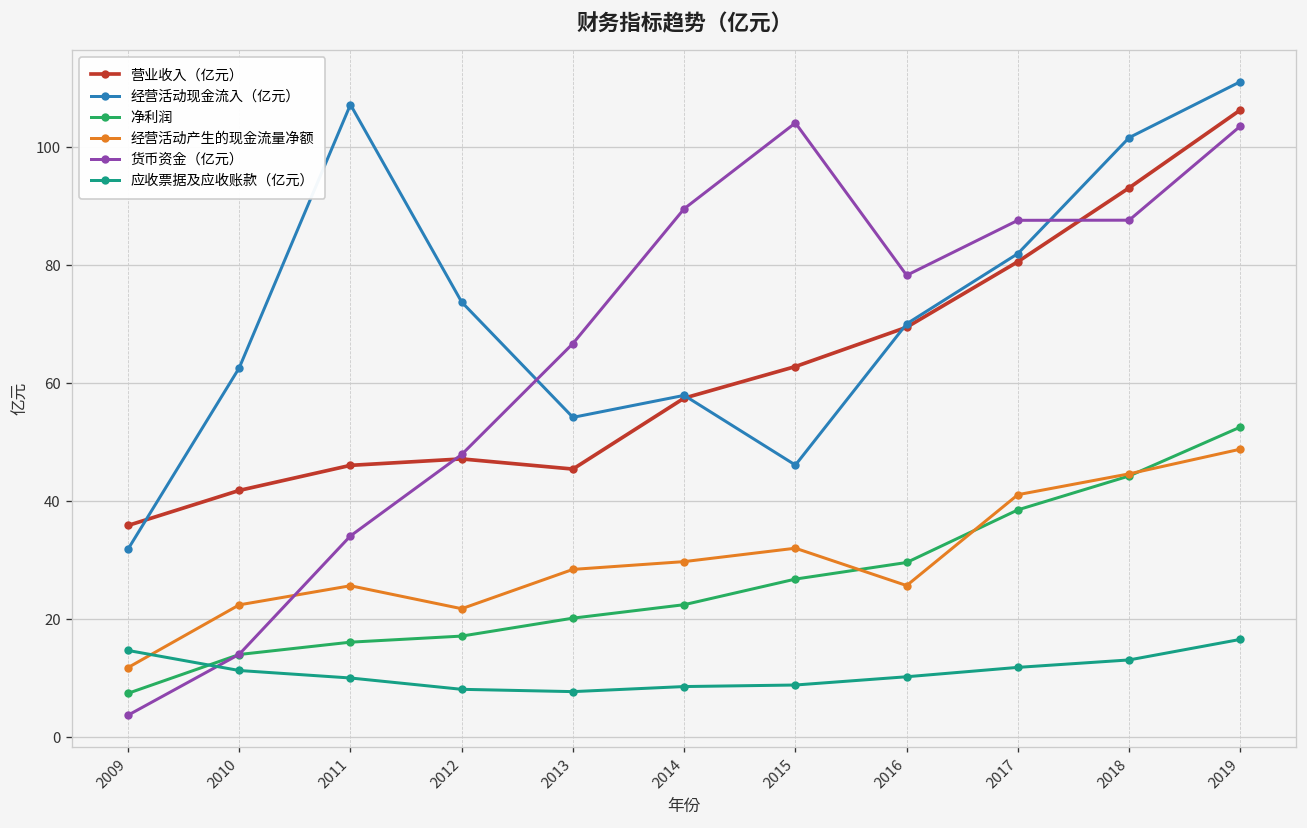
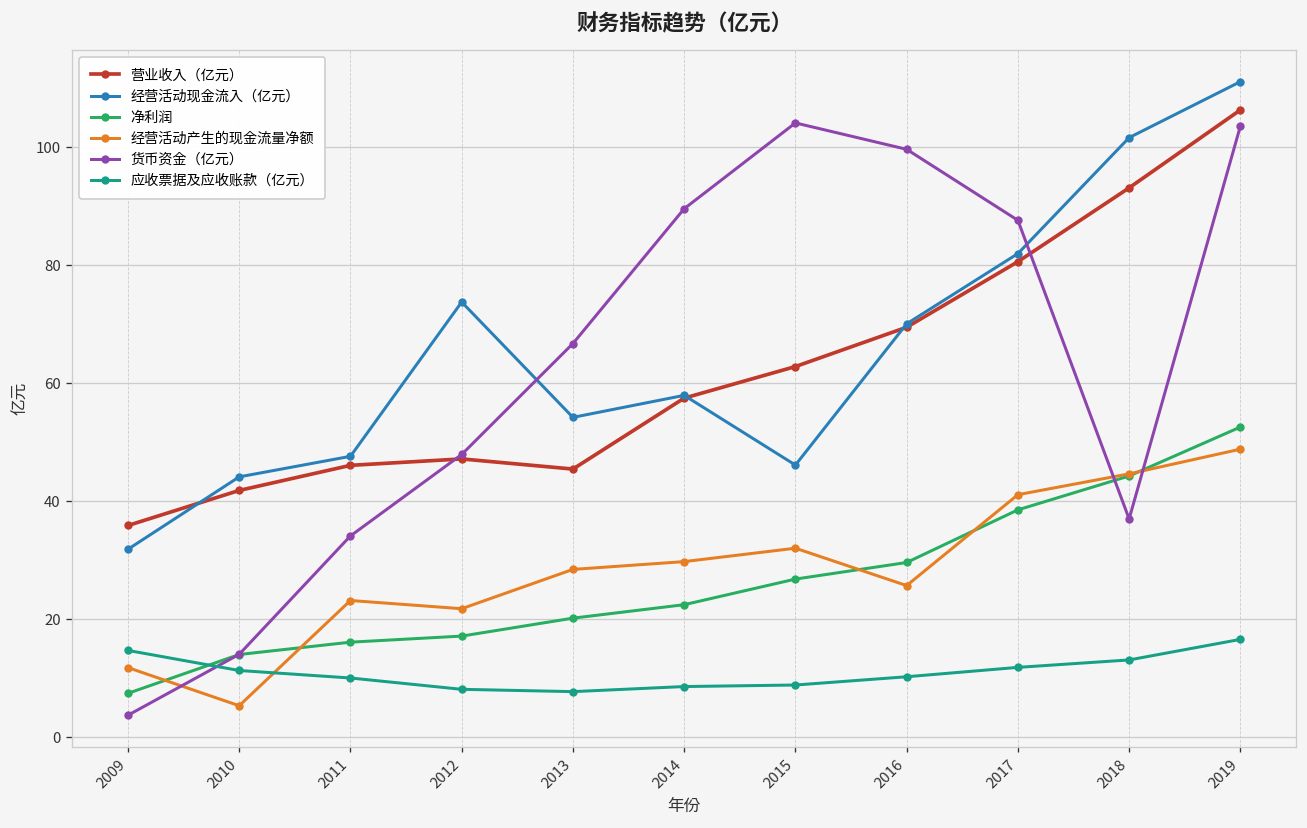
经营活动现金流入（亿元）, 2010: 63 -> 44
经营活动产生的现金流量净额, 2010: 22 -> 5
经营活动现金流入（亿元）, 2011: 107 -> 48
经营活动产生的现金流量净额, 2011: 26 -> 23
货币资金（亿元）, 2016: 78 -> 100
货币资金（亿元）, 2018: 88 -> 37
